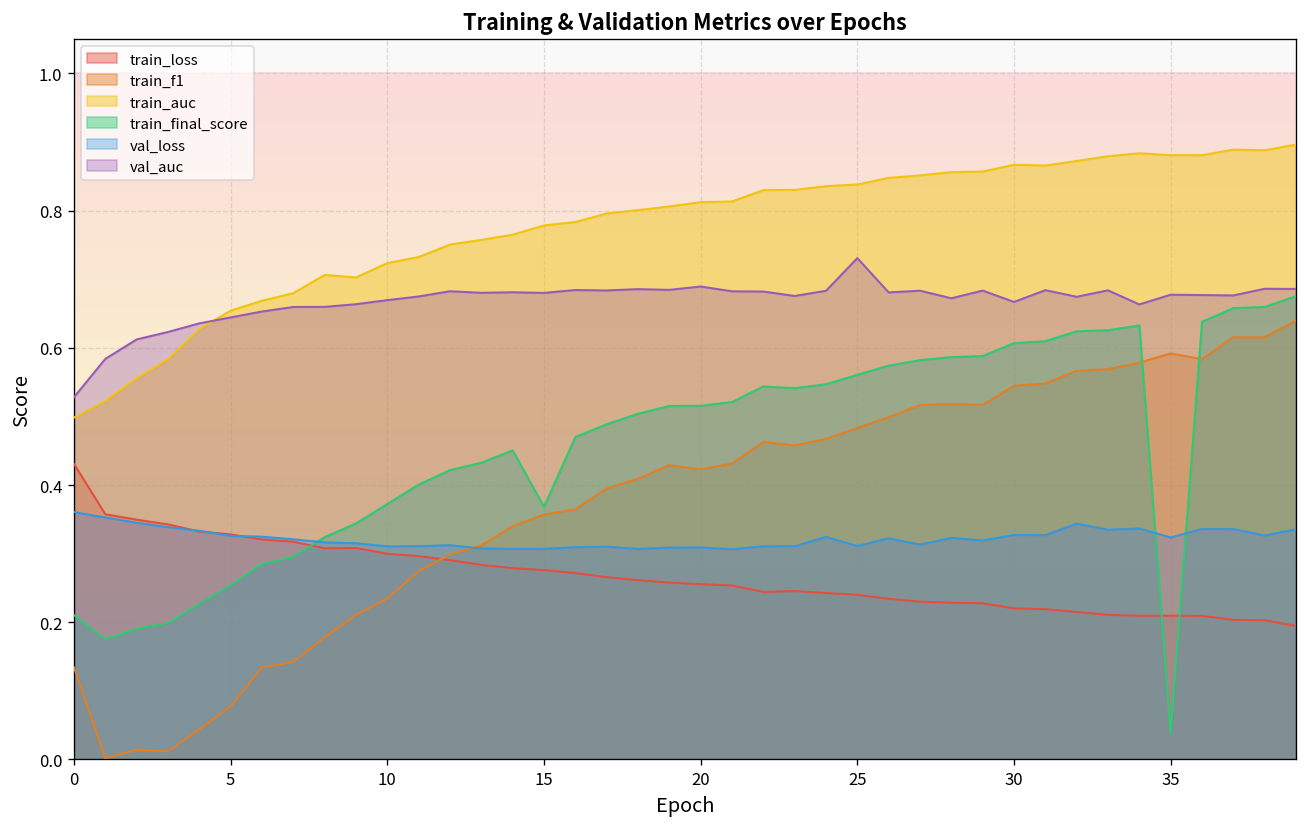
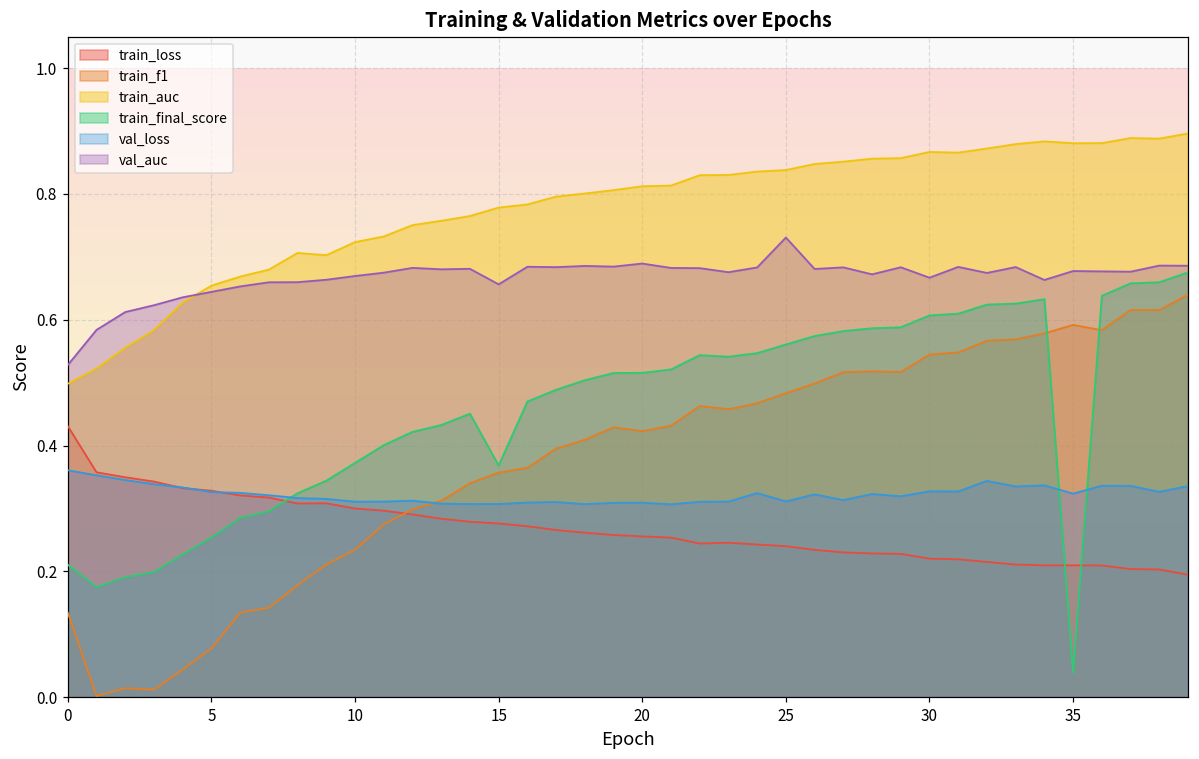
val_auc, 15: 0.68 -> 0.66
